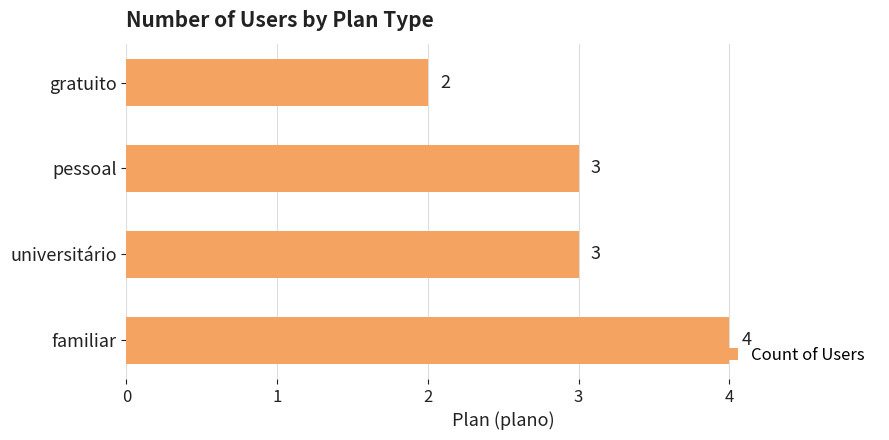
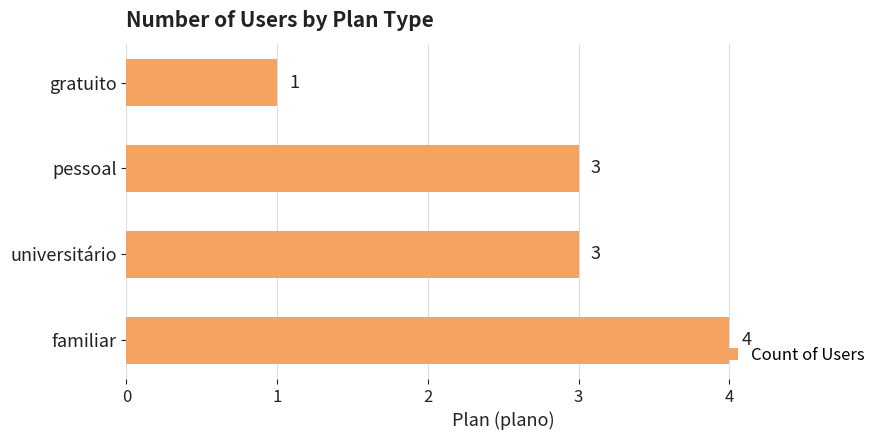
gratuito: 2 -> 1
